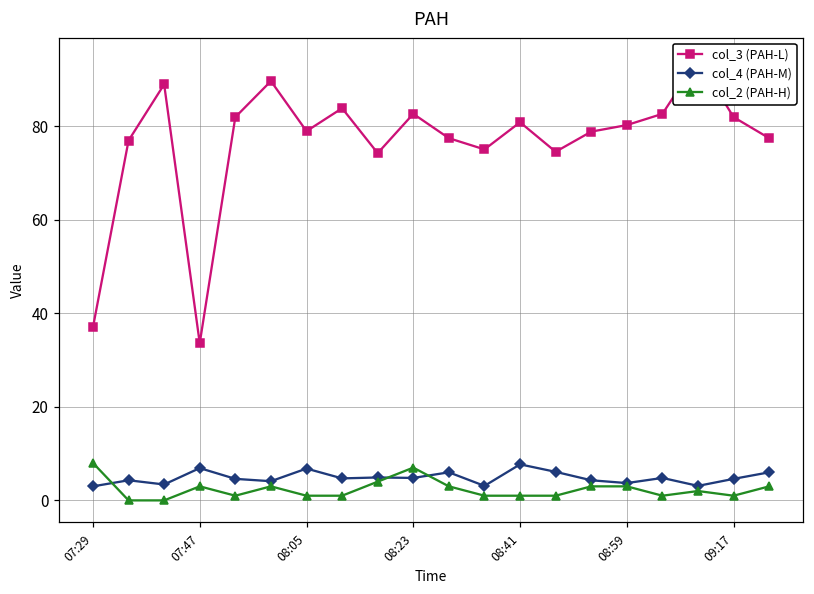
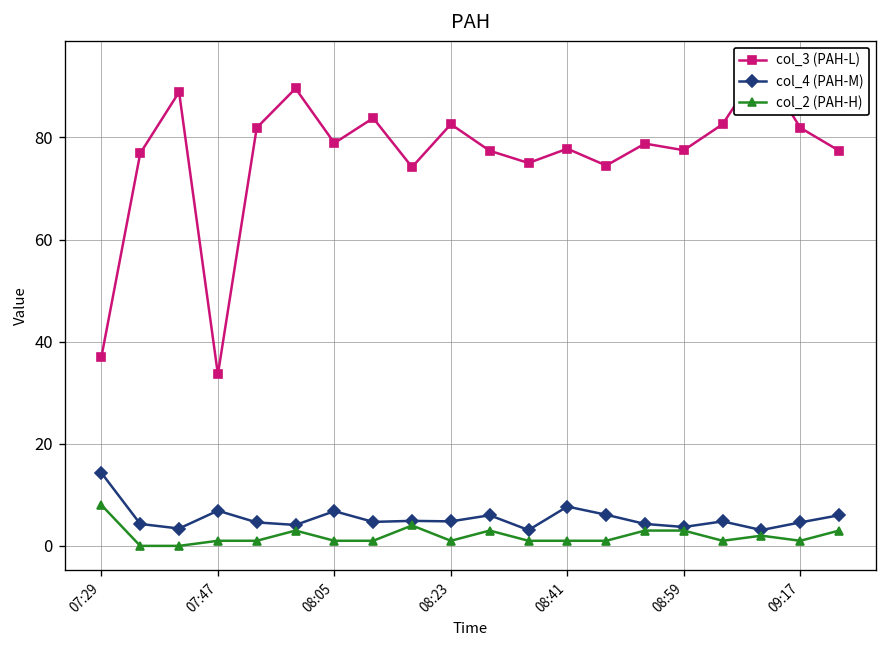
col_4 (PAH-M), 07:29: 3 -> 14
col_2 (PAH-H), 07:47: 3 -> 1
col_2 (PAH-H), 08:23: 7 -> 1
col_3 (PAH-L), 08:41: 81 -> 78
col_3 (PAH-L), 08:59: 80 -> 78
